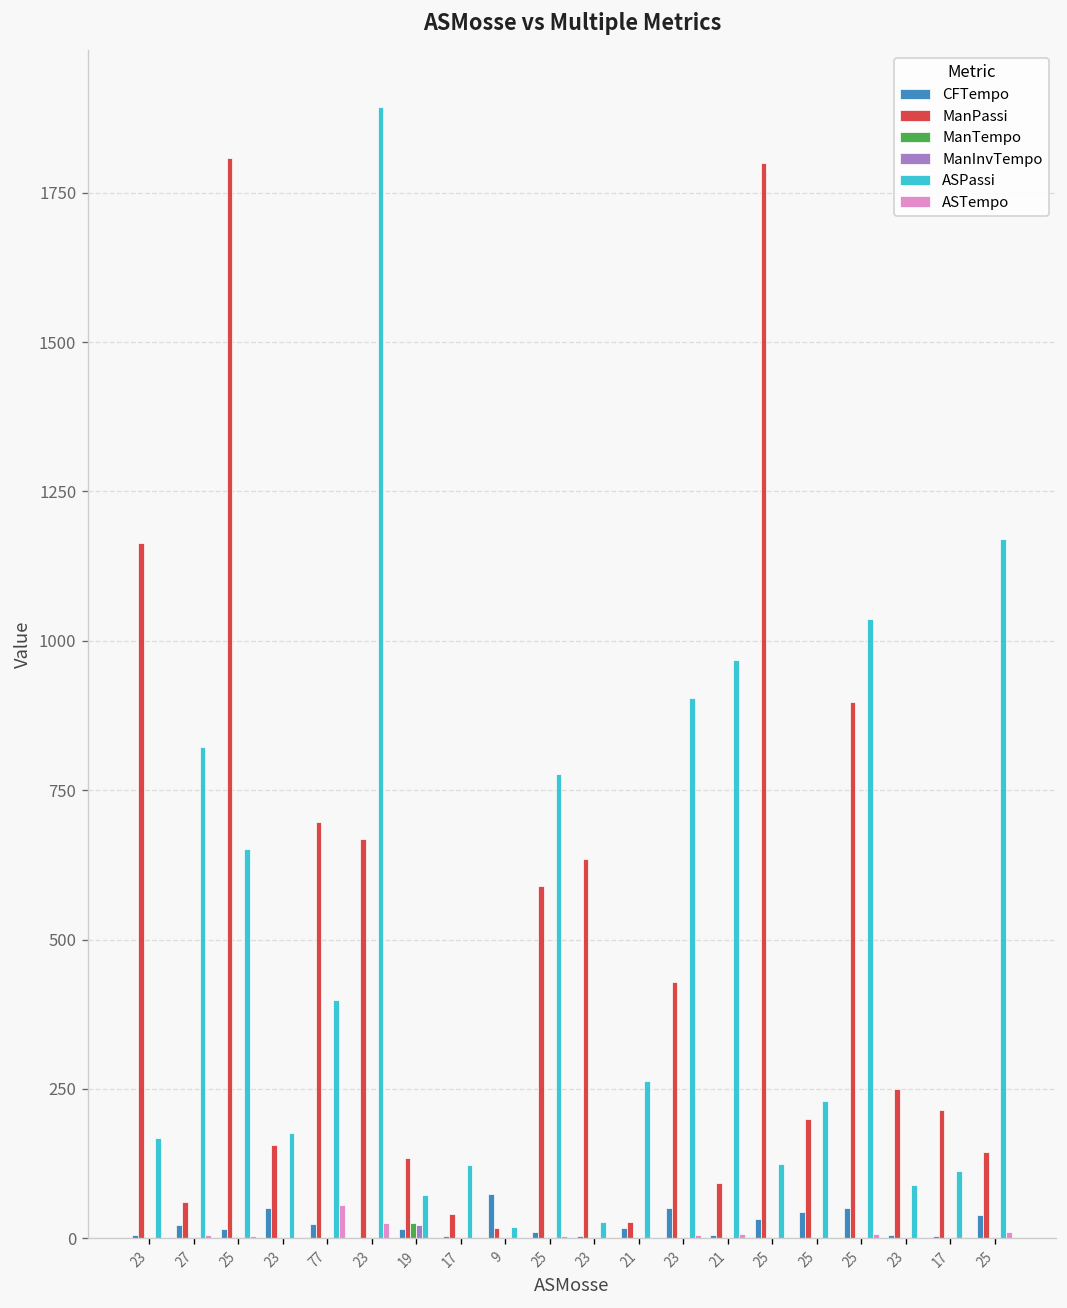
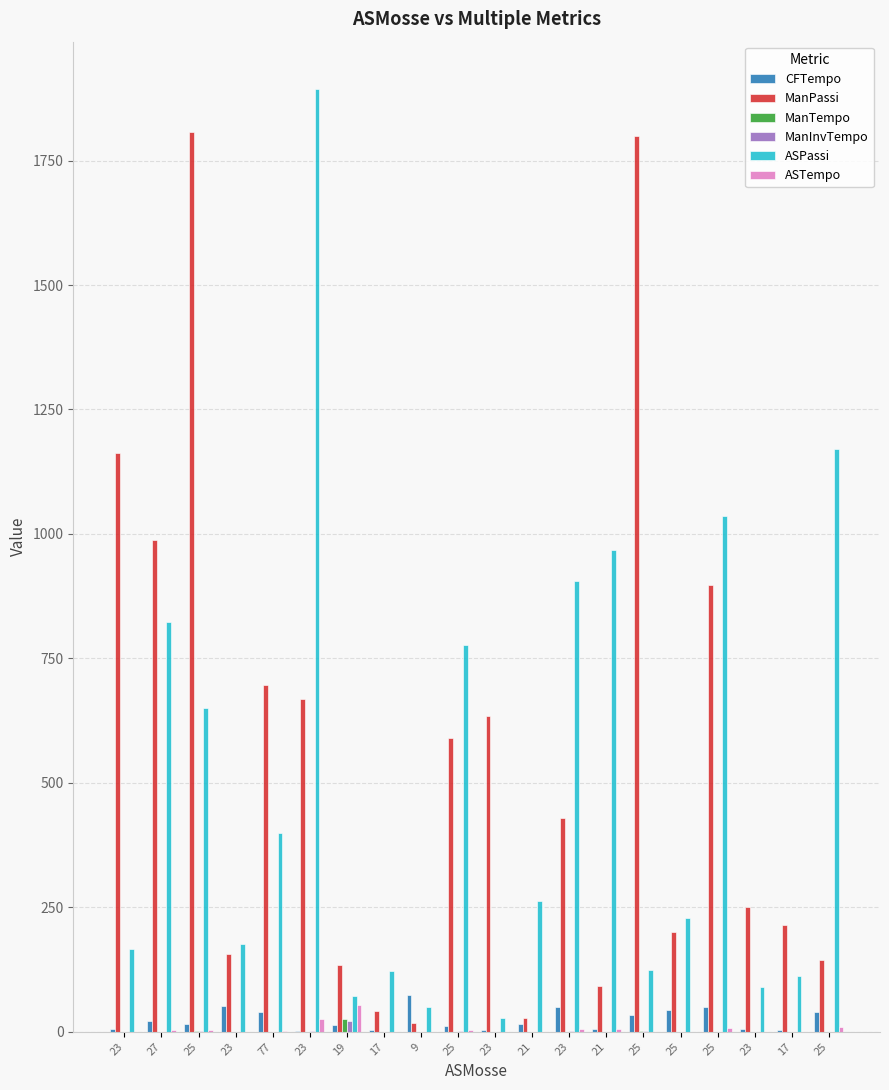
ManPassi, 27: 60 -> 990
CFTempo, 77: 20 -> 40
ASTempo, 77: 60 -> 0
ASTempo, 19: 0 -> 50
ASPassi, 9: 20 -> 50
